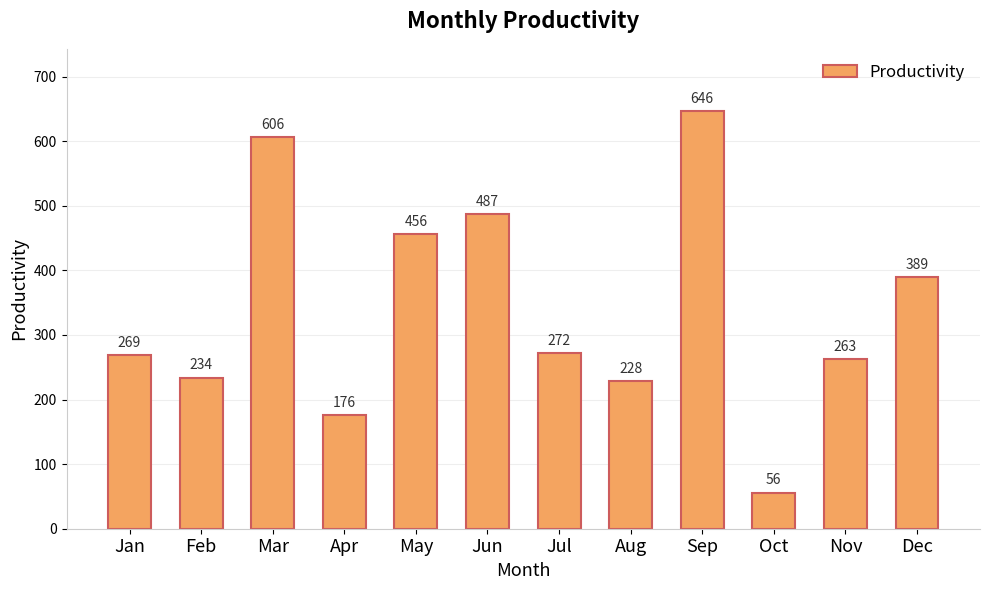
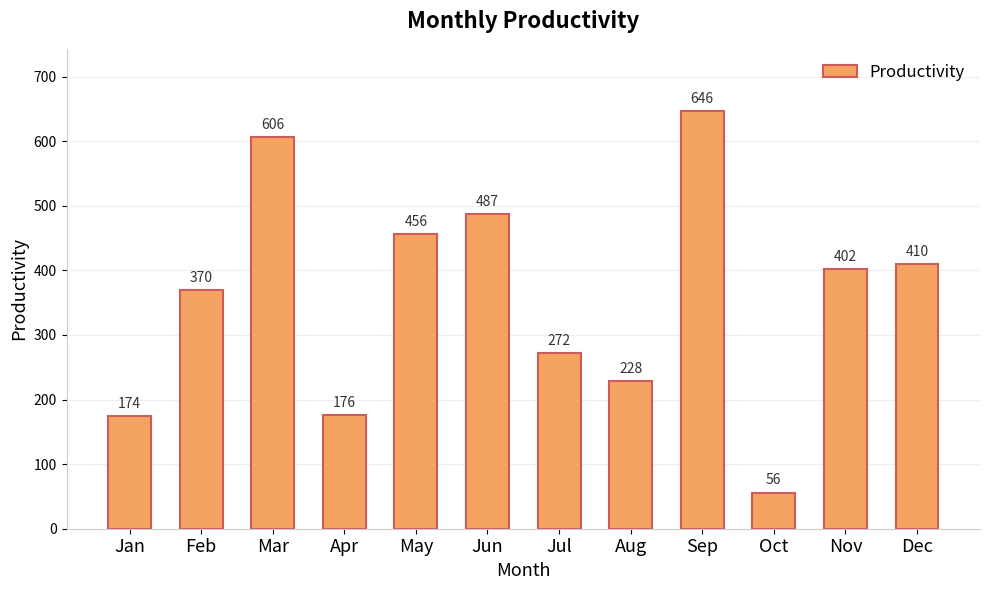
Jan: 269 -> 174
Feb: 234 -> 370
Nov: 263 -> 402
Dec: 389 -> 410
